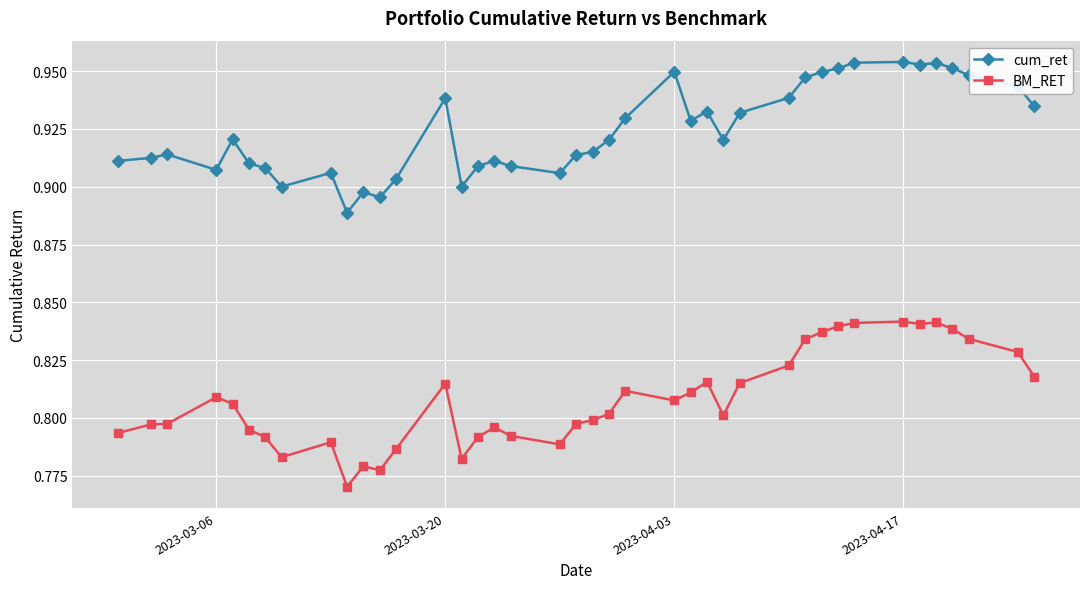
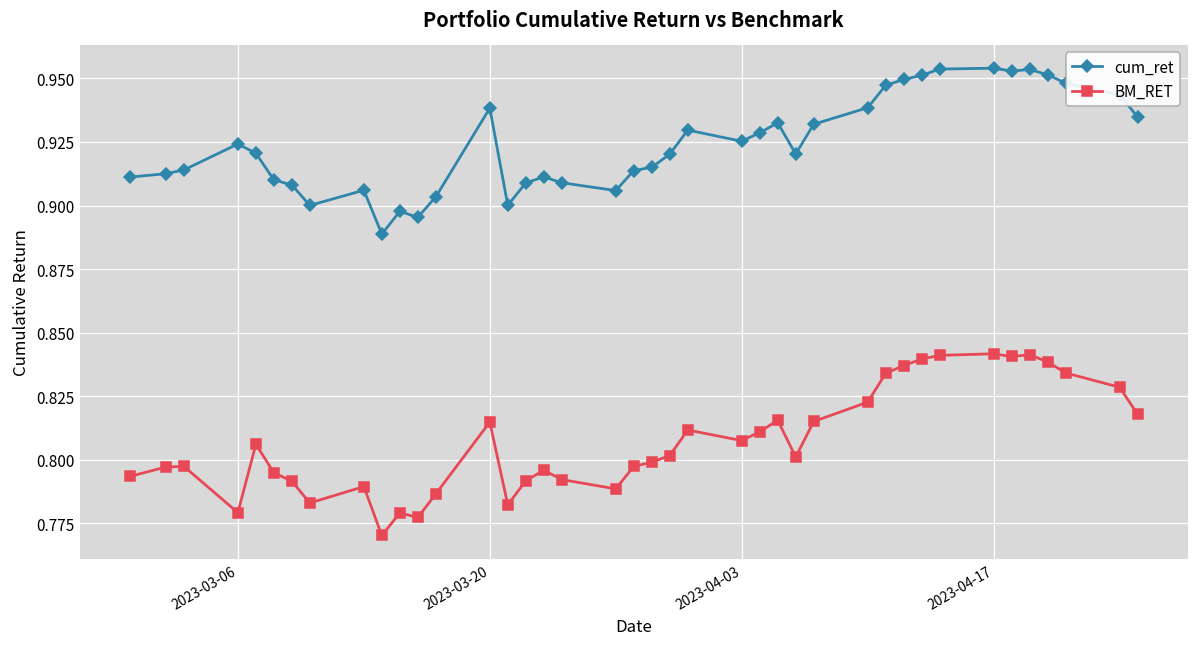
cum_ret, 2023-03-06: 0.907 -> 0.924
BM_RET, 2023-03-06: 0.809 -> 0.779
cum_ret, 2023-04-03: 0.950 -> 0.925
